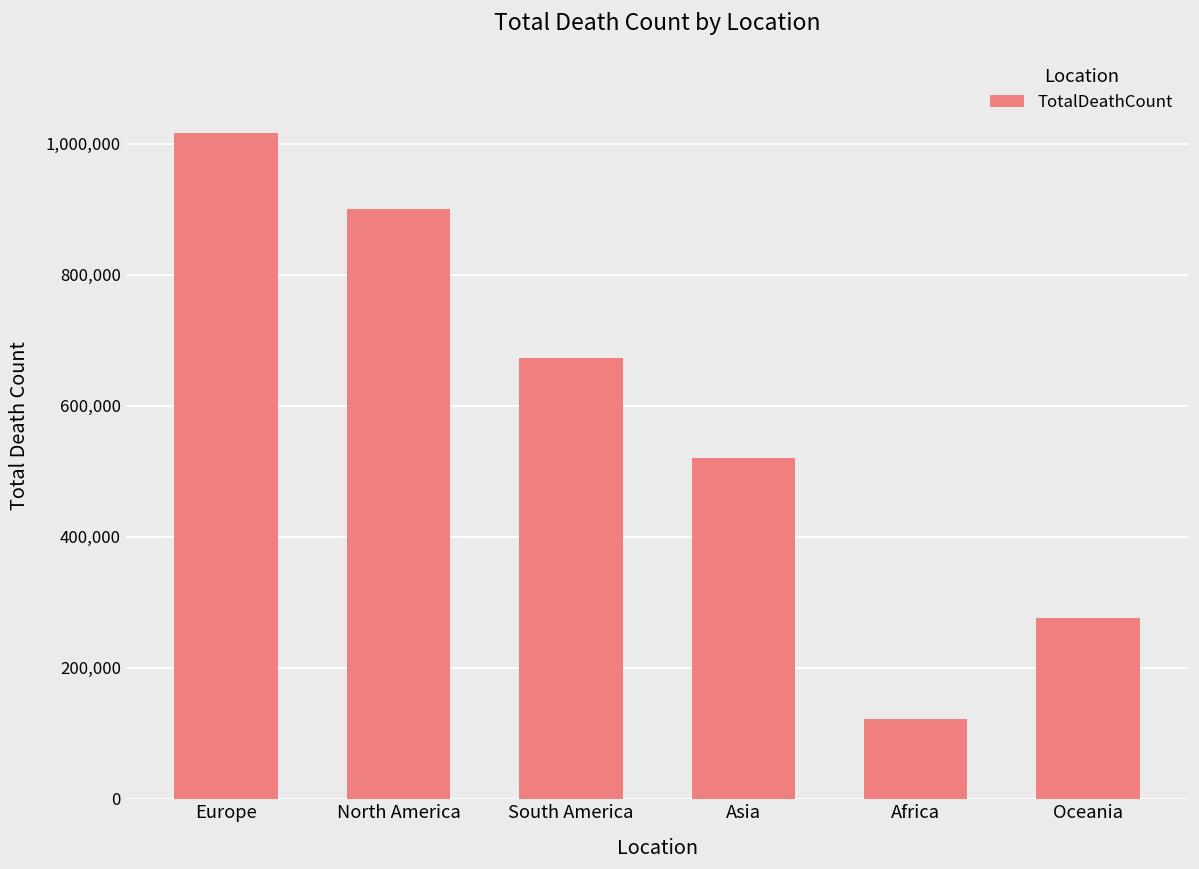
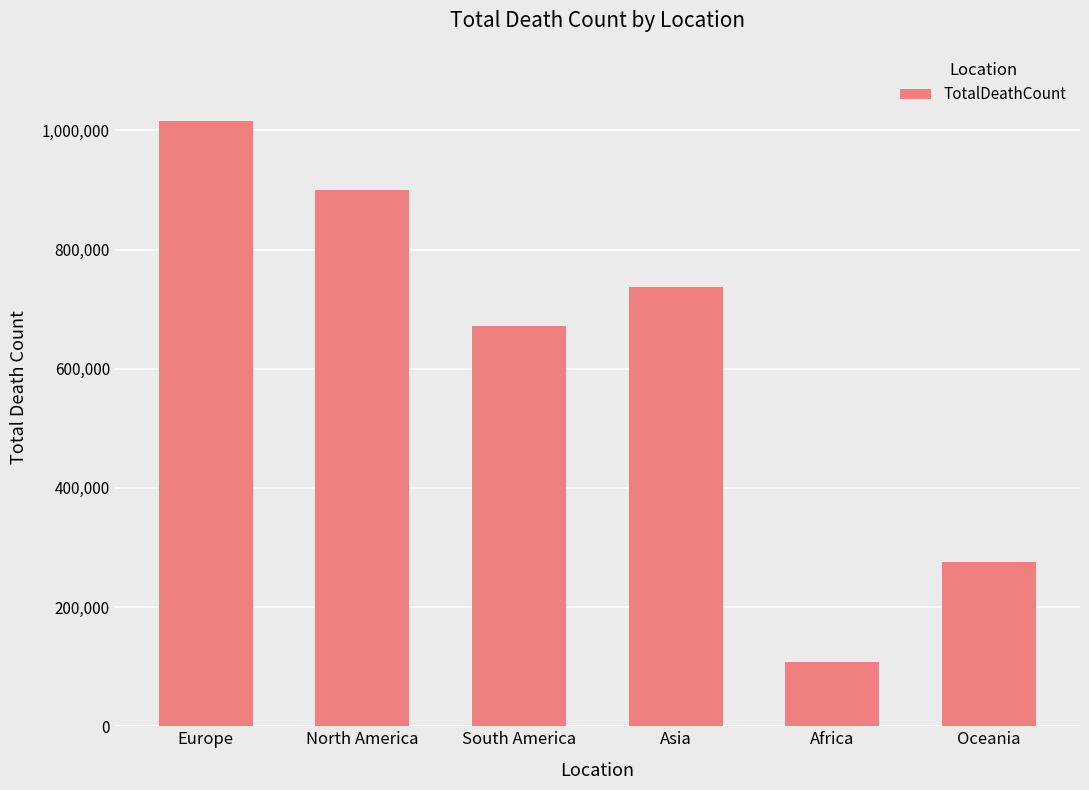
Asia: 520,000 -> 740,000
Africa: 120,000 -> 110,000
